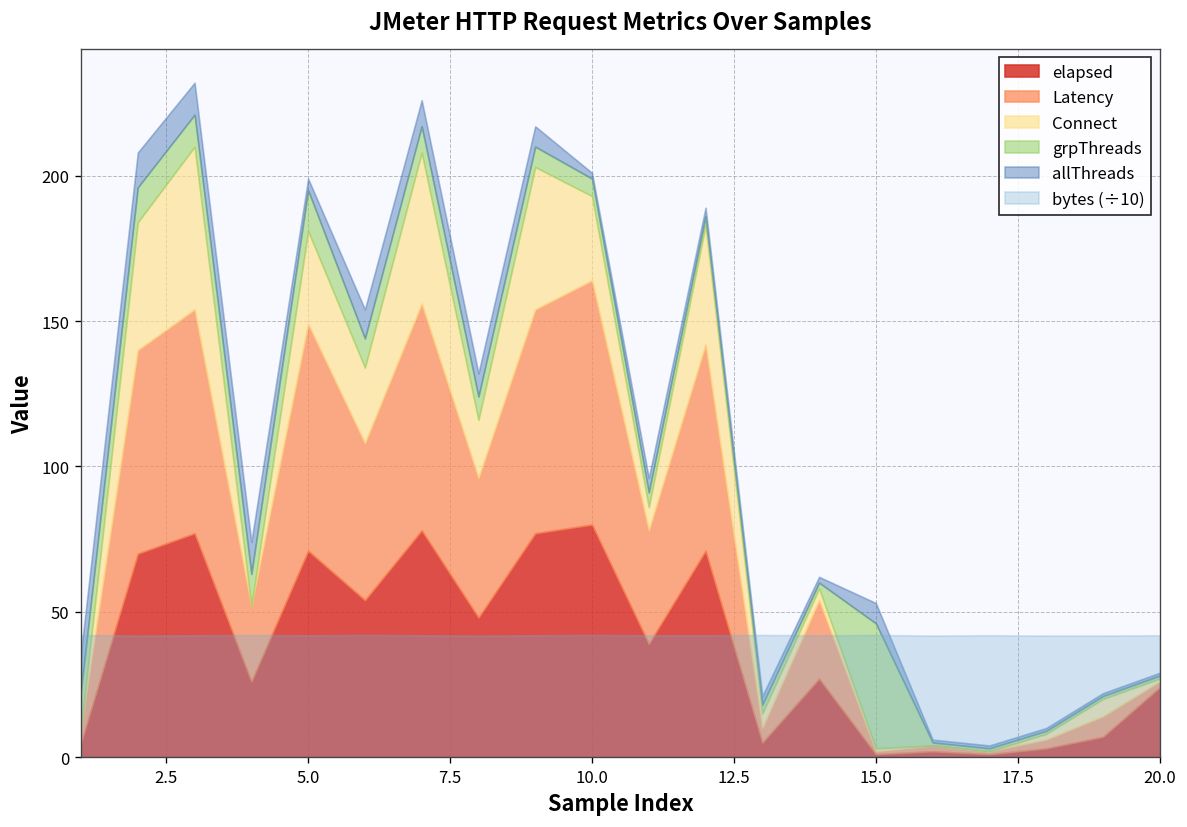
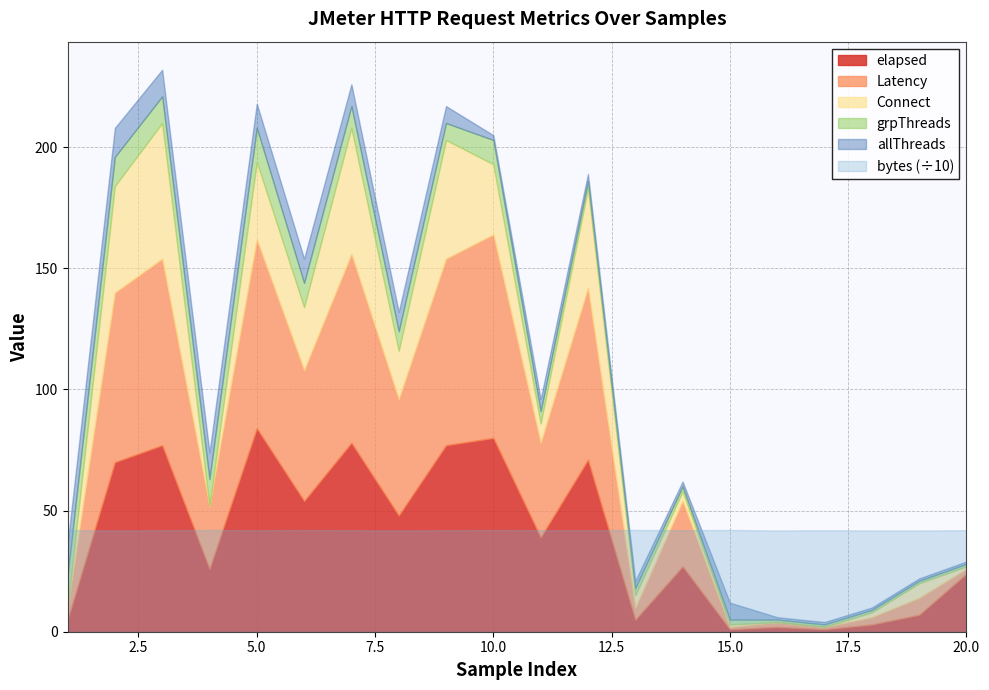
elapsed, 5.0: 71 -> 84
allThreads, 5.0: 4 -> 10
grpThreads, 10.0: 6 -> 10
grpThreads, 15.0: 43 -> 2
